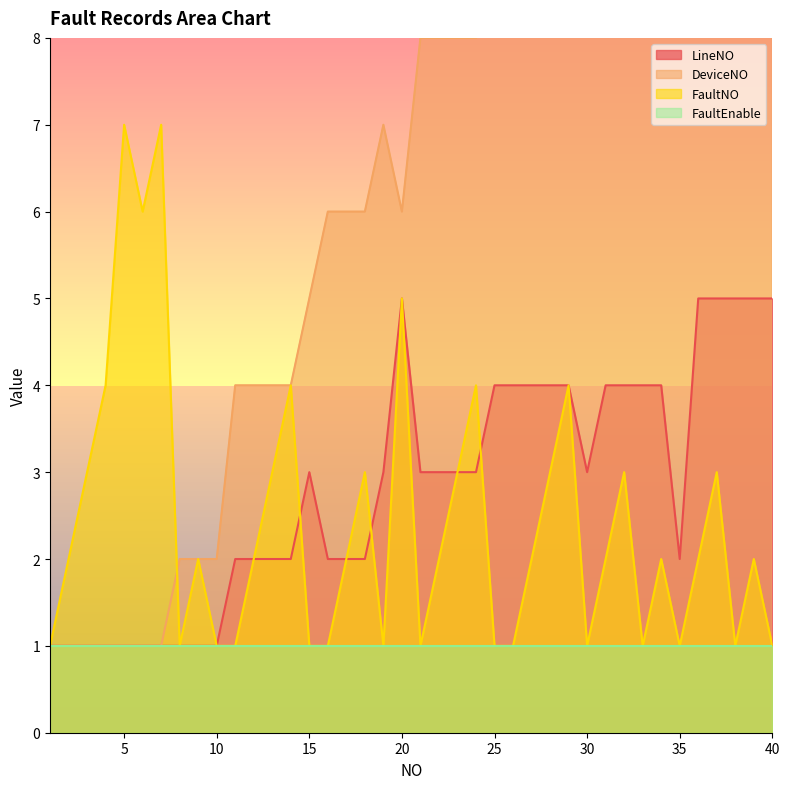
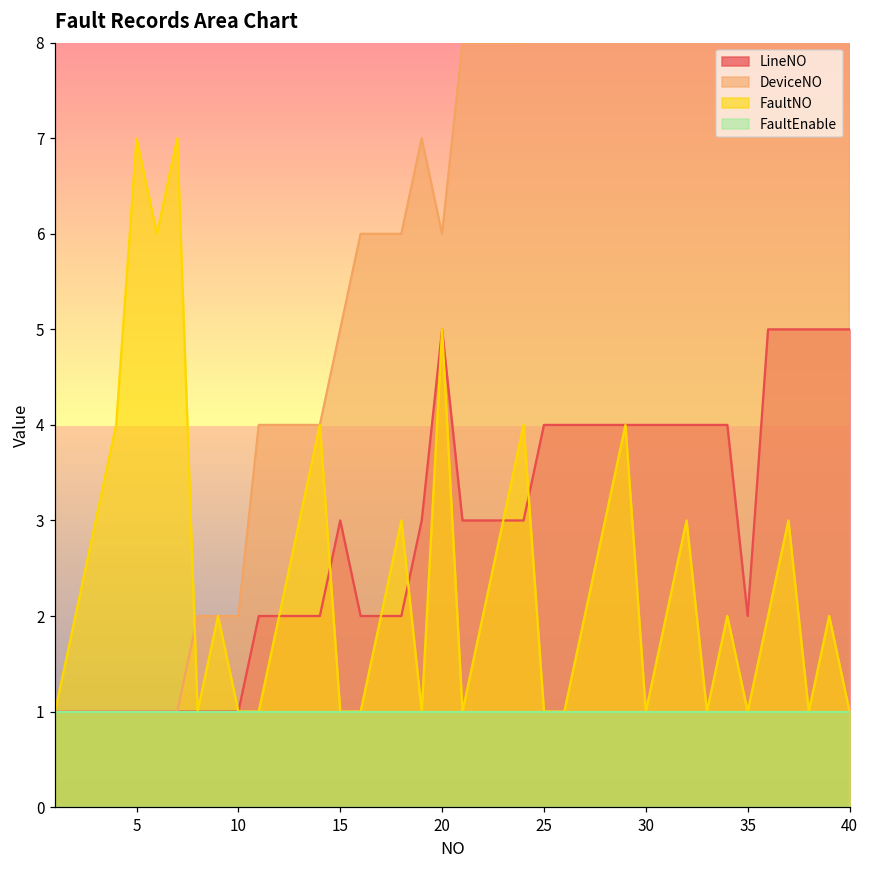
LineNO, 30: 3 -> 4
